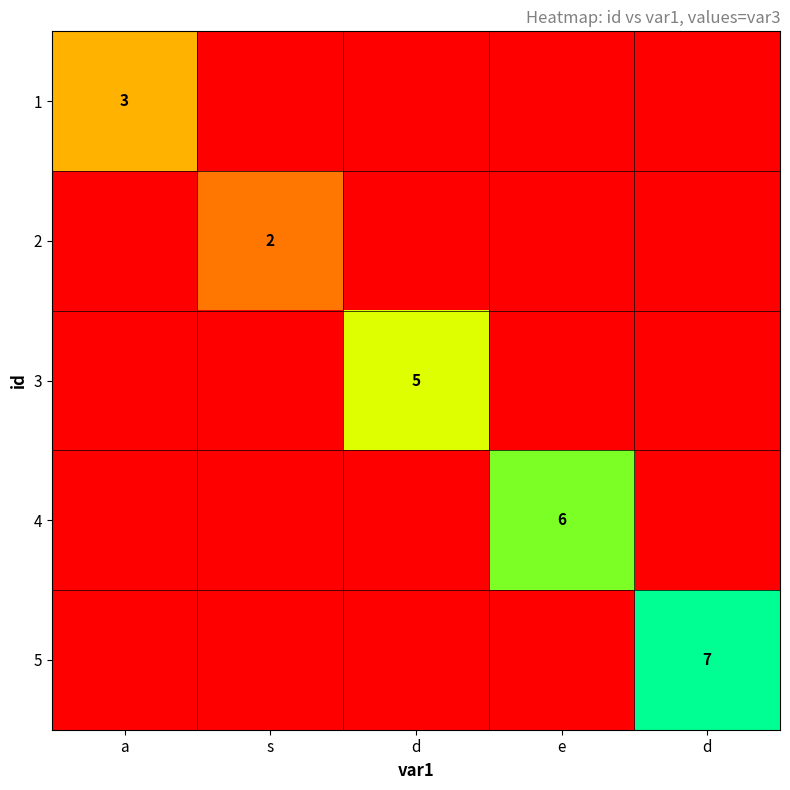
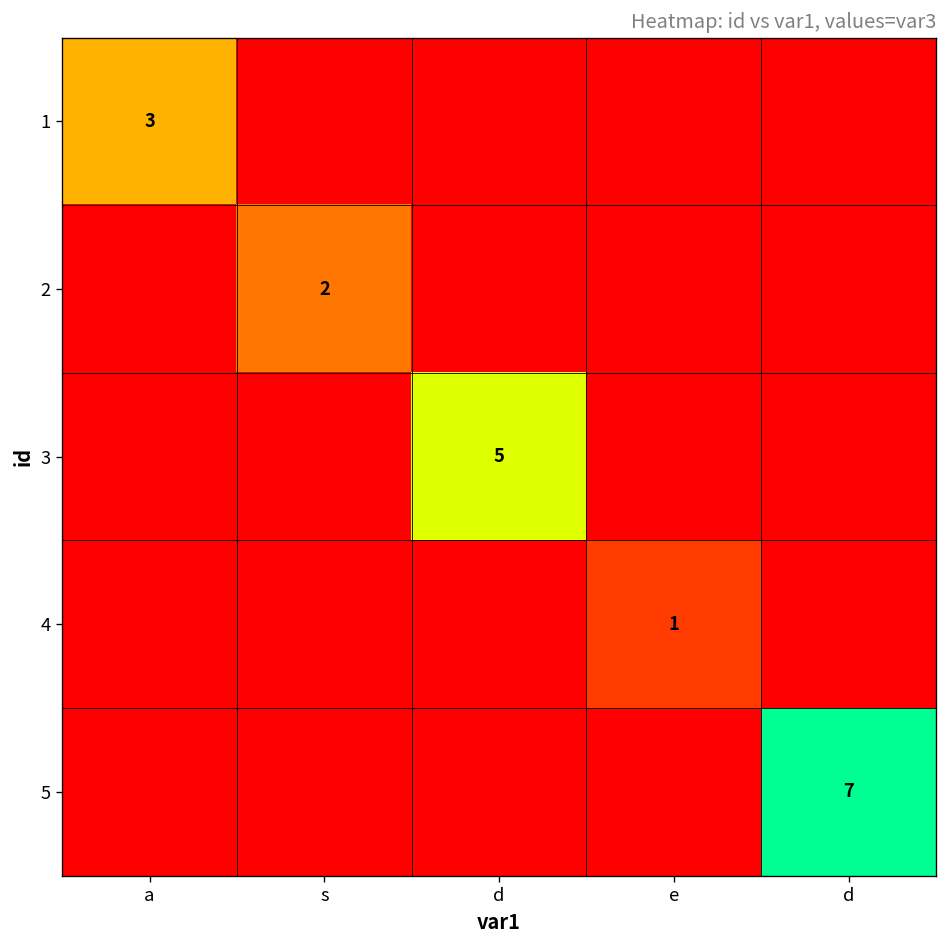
4, e: 6 -> 1
